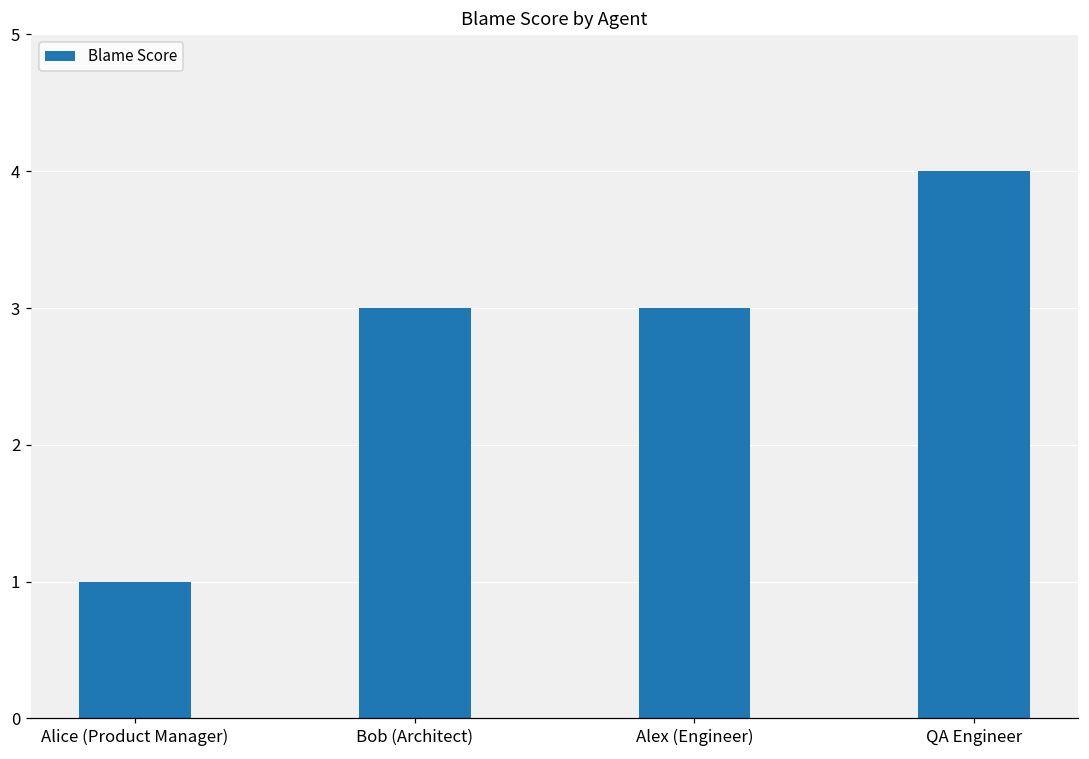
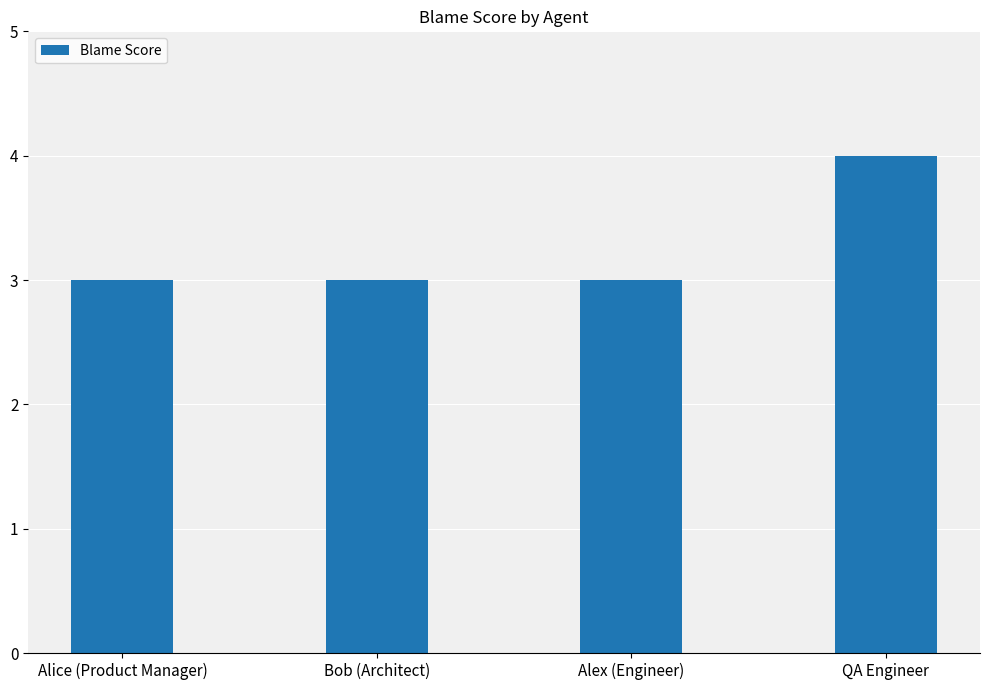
Alice (Product Manager): 1 -> 3
